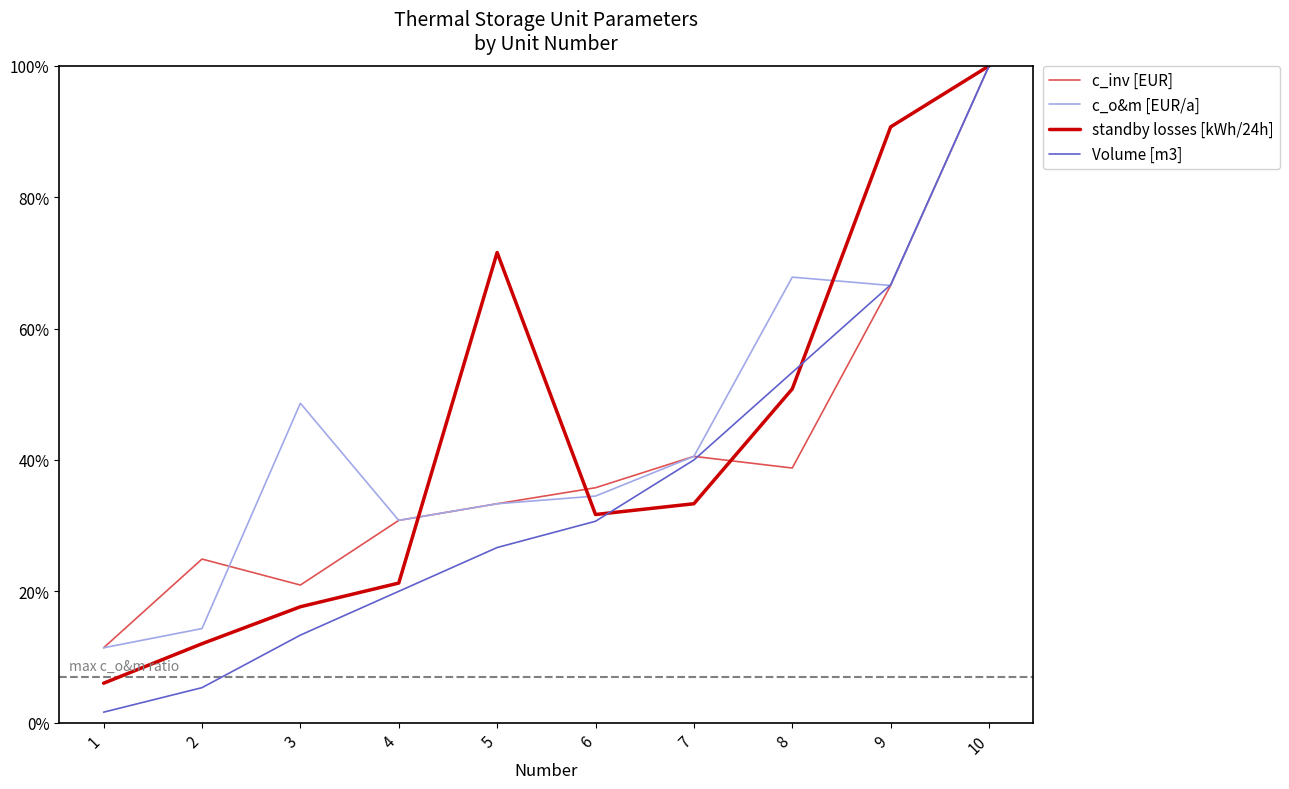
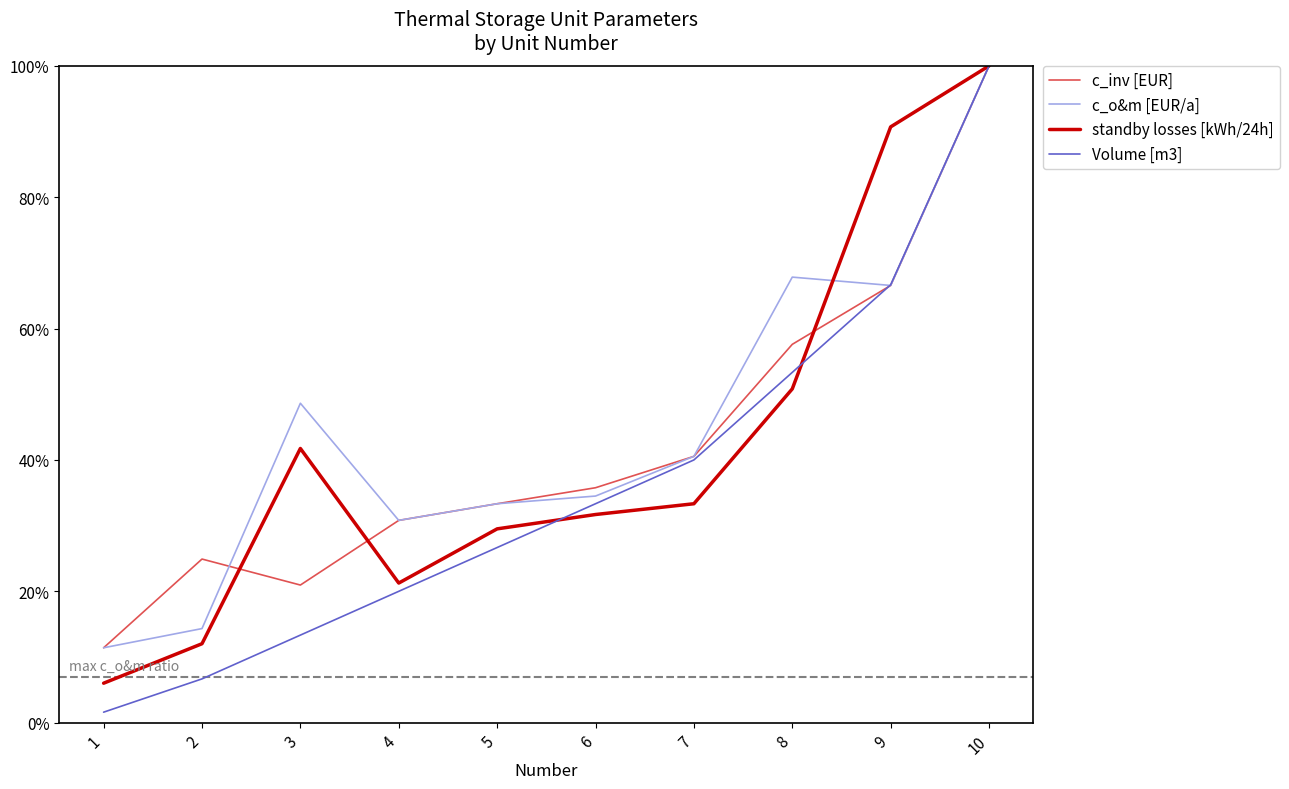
Volume [m3], 2: 5% -> 7%
standby losses [kWh/24h], 3: 18% -> 42%
standby losses [kWh/24h], 5: 72% -> 30%
Volume [m3], 6: 31% -> 33%
c_inv [EUR], 8: 39% -> 58%
